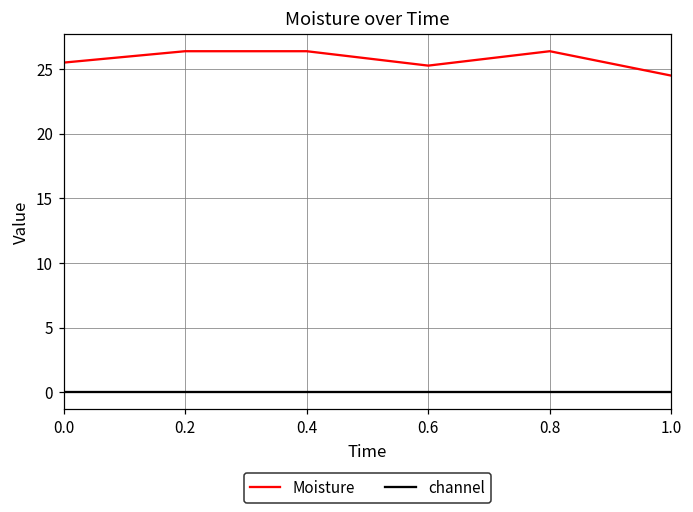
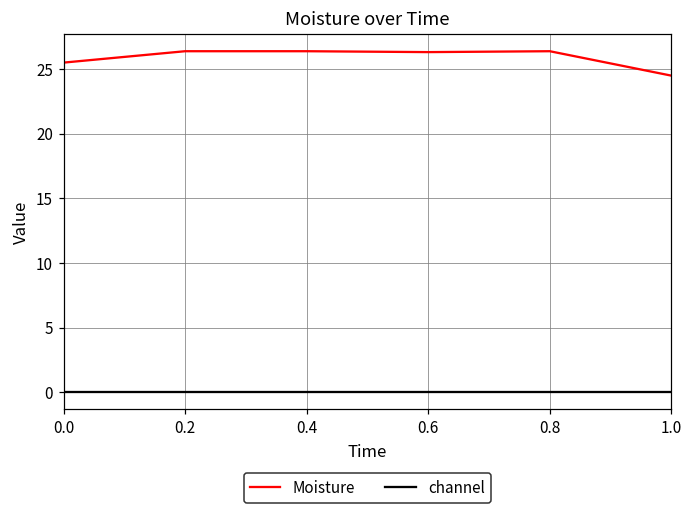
Moisture, 0.6: 25.3 -> 26.3
